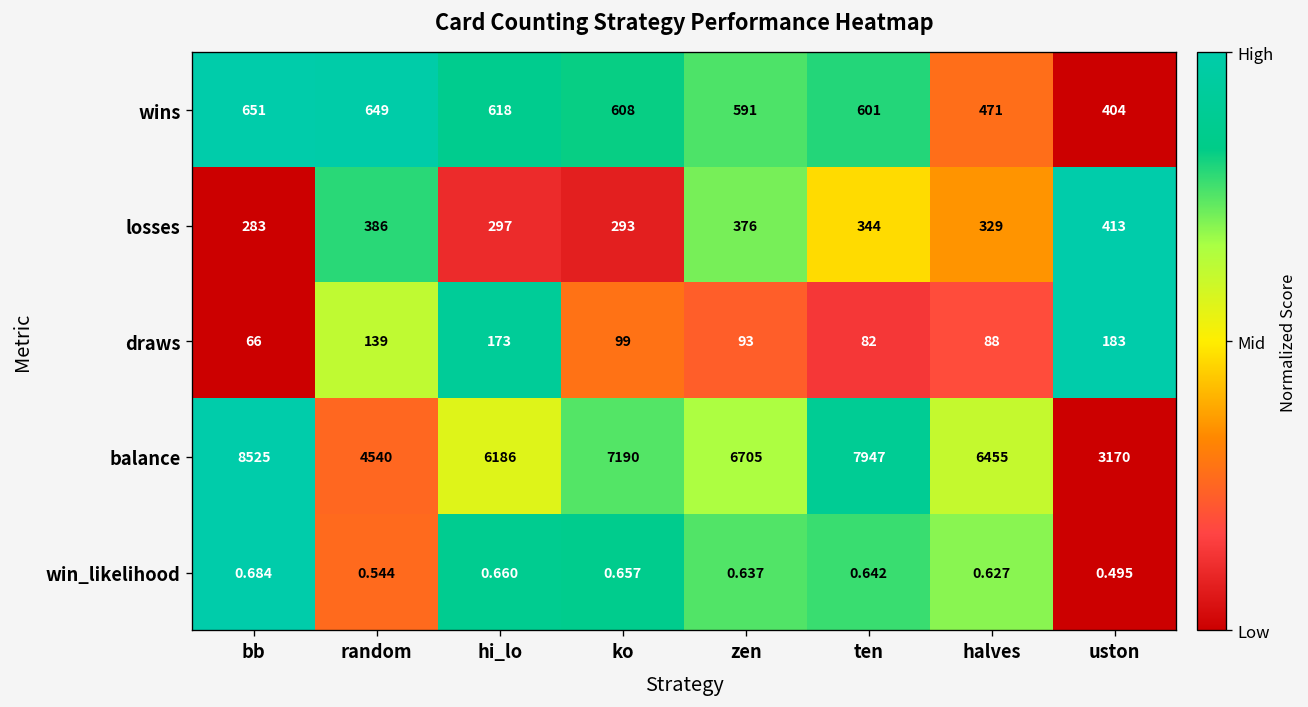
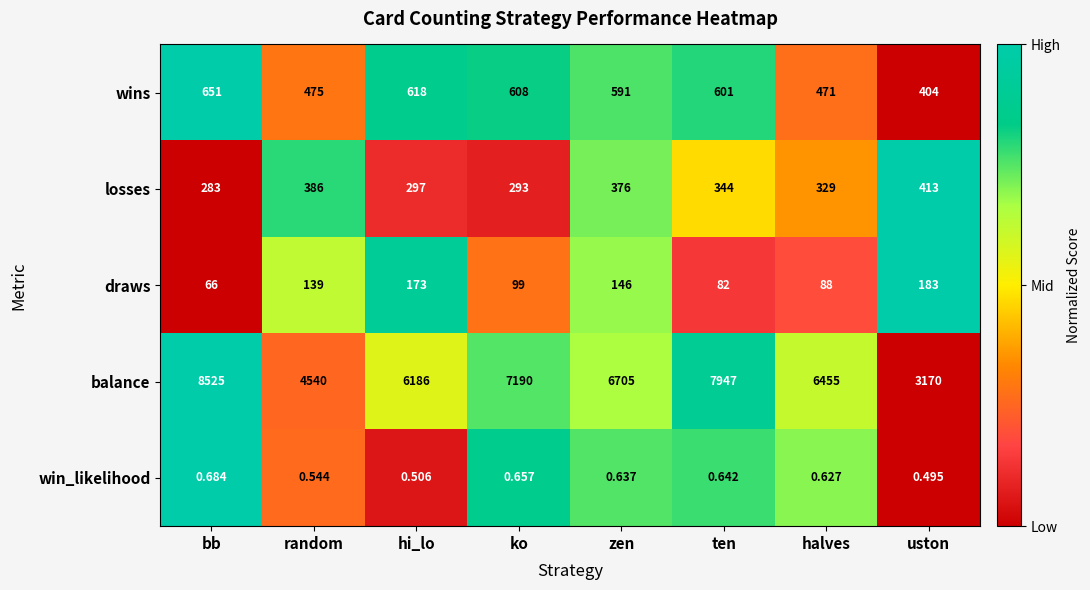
wins, random: 649 -> 475
draws, zen: 93 -> 146
win_likelihood, hi_lo: 0.660 -> 0.506
